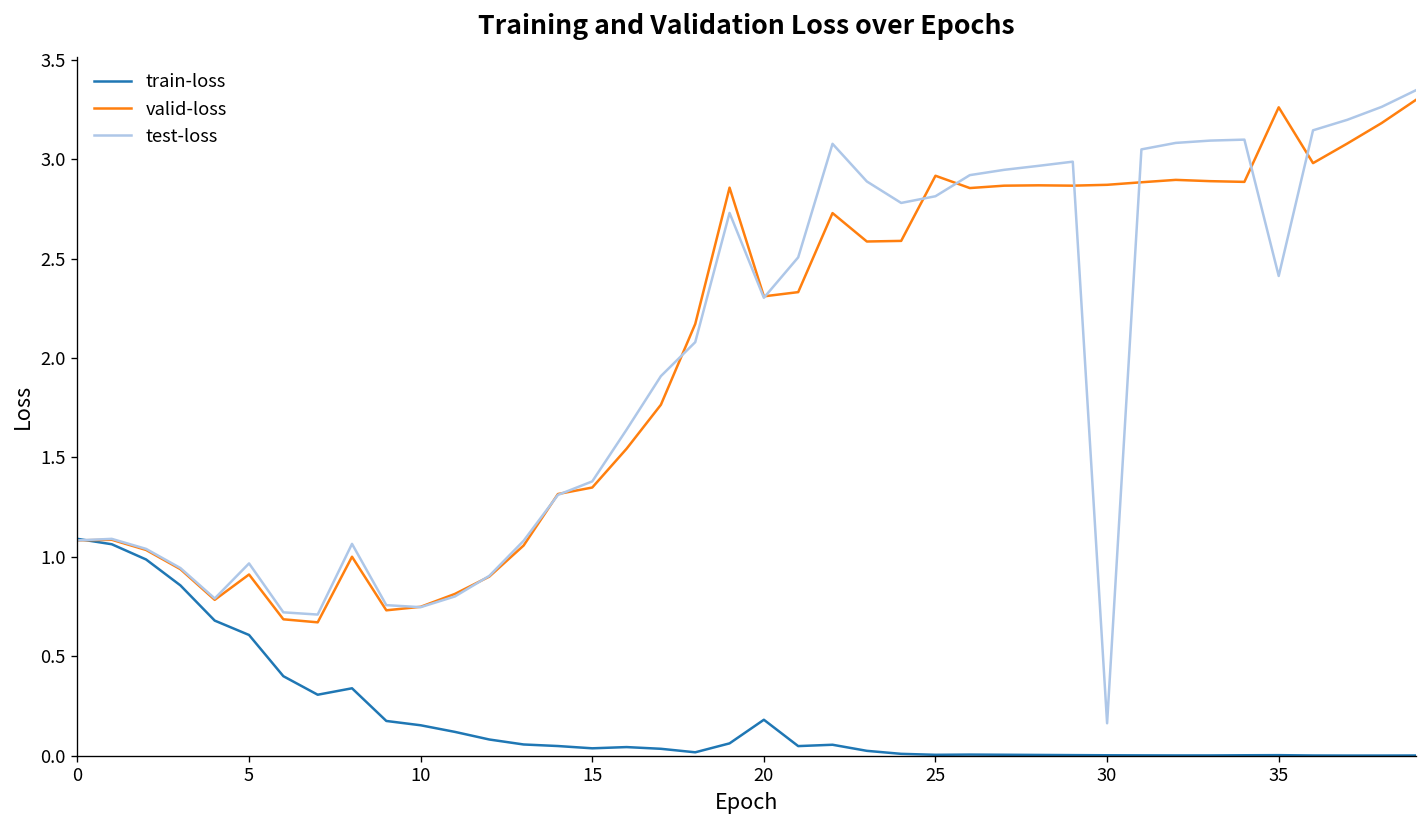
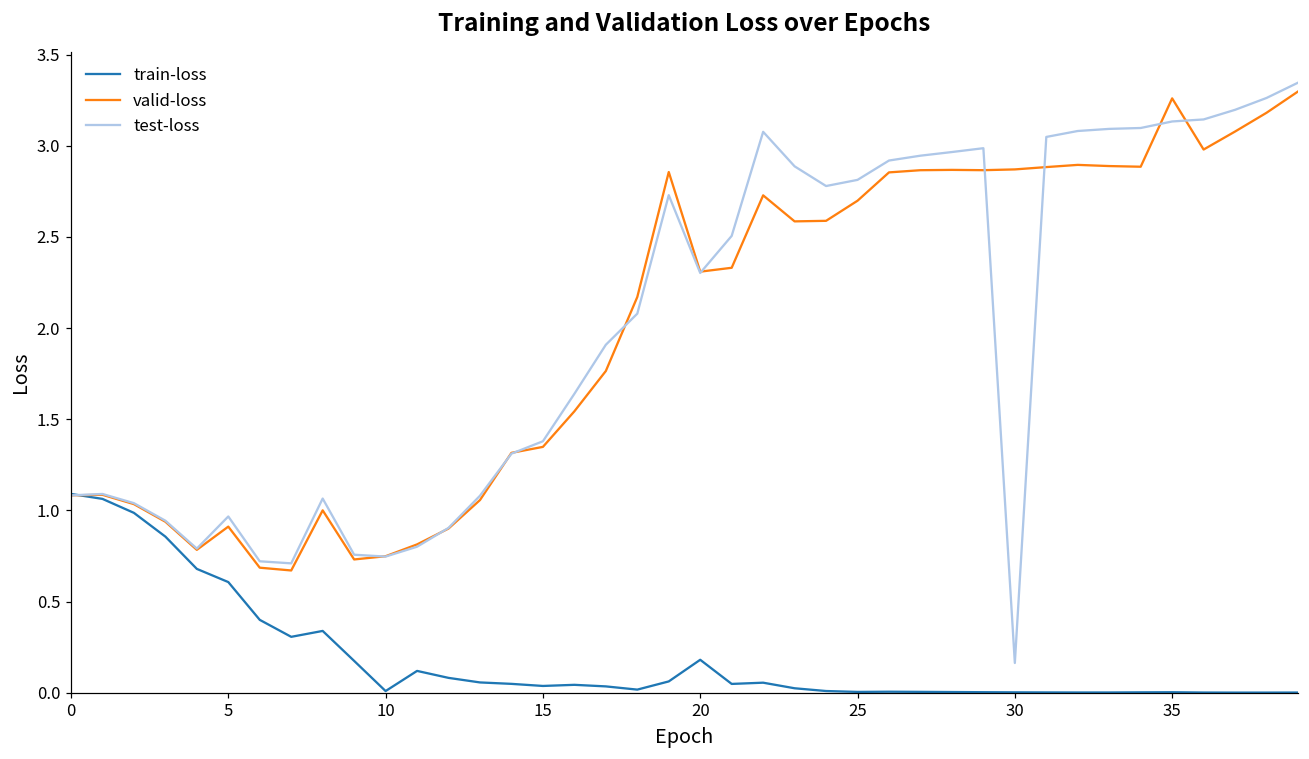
train-loss, 10: 0.15 -> 0.01
valid-loss, 25: 2.92 -> 2.70
test-loss, 35: 2.41 -> 3.13
